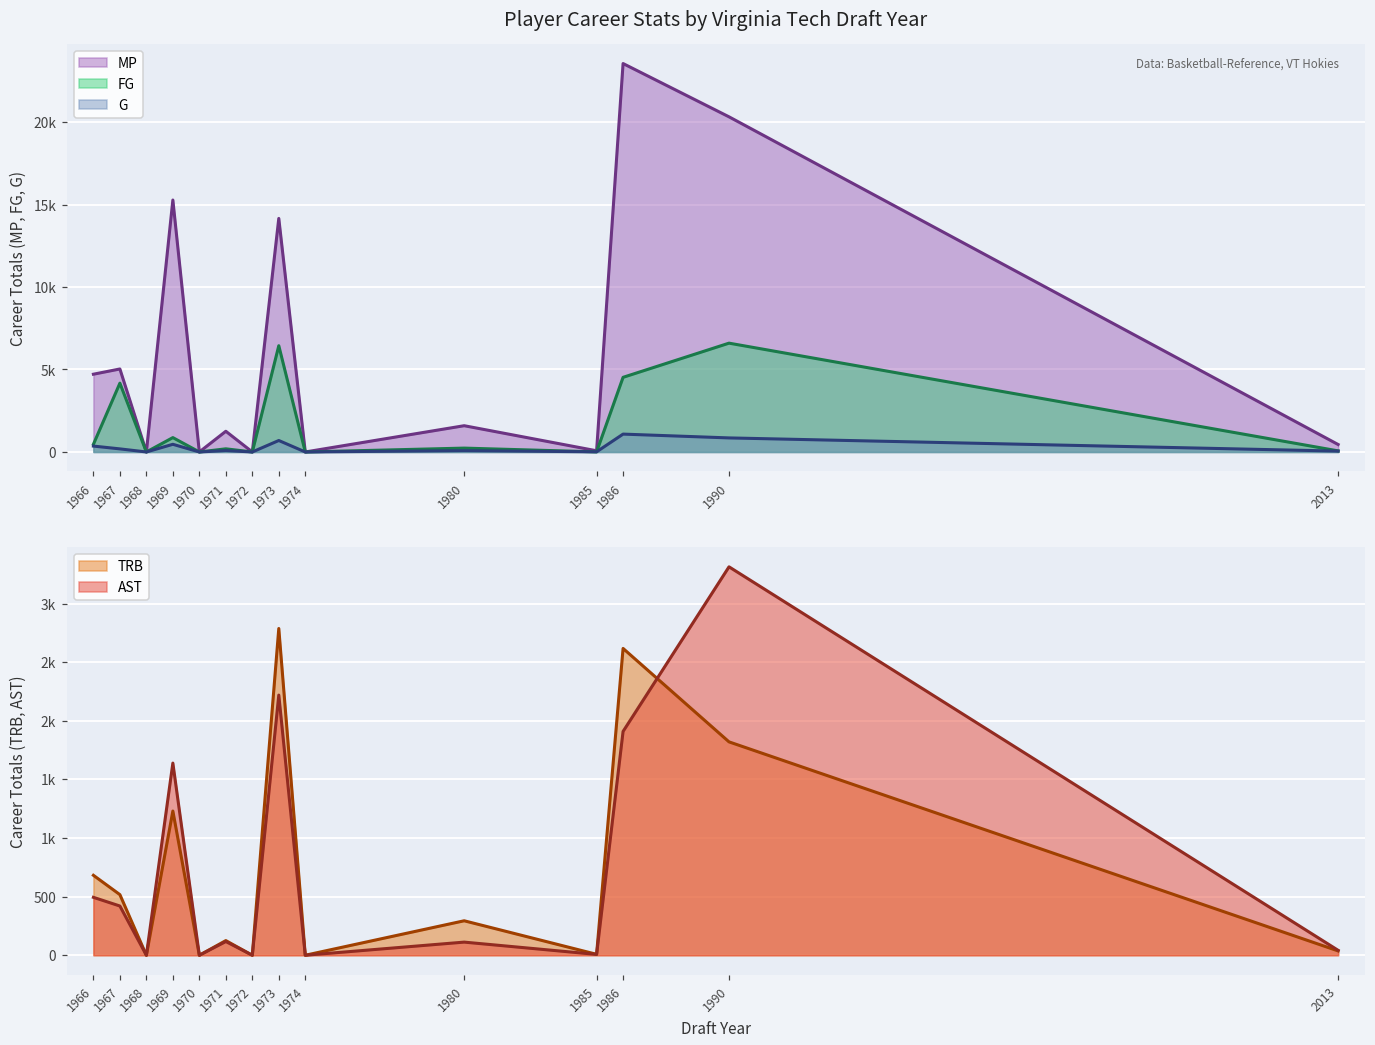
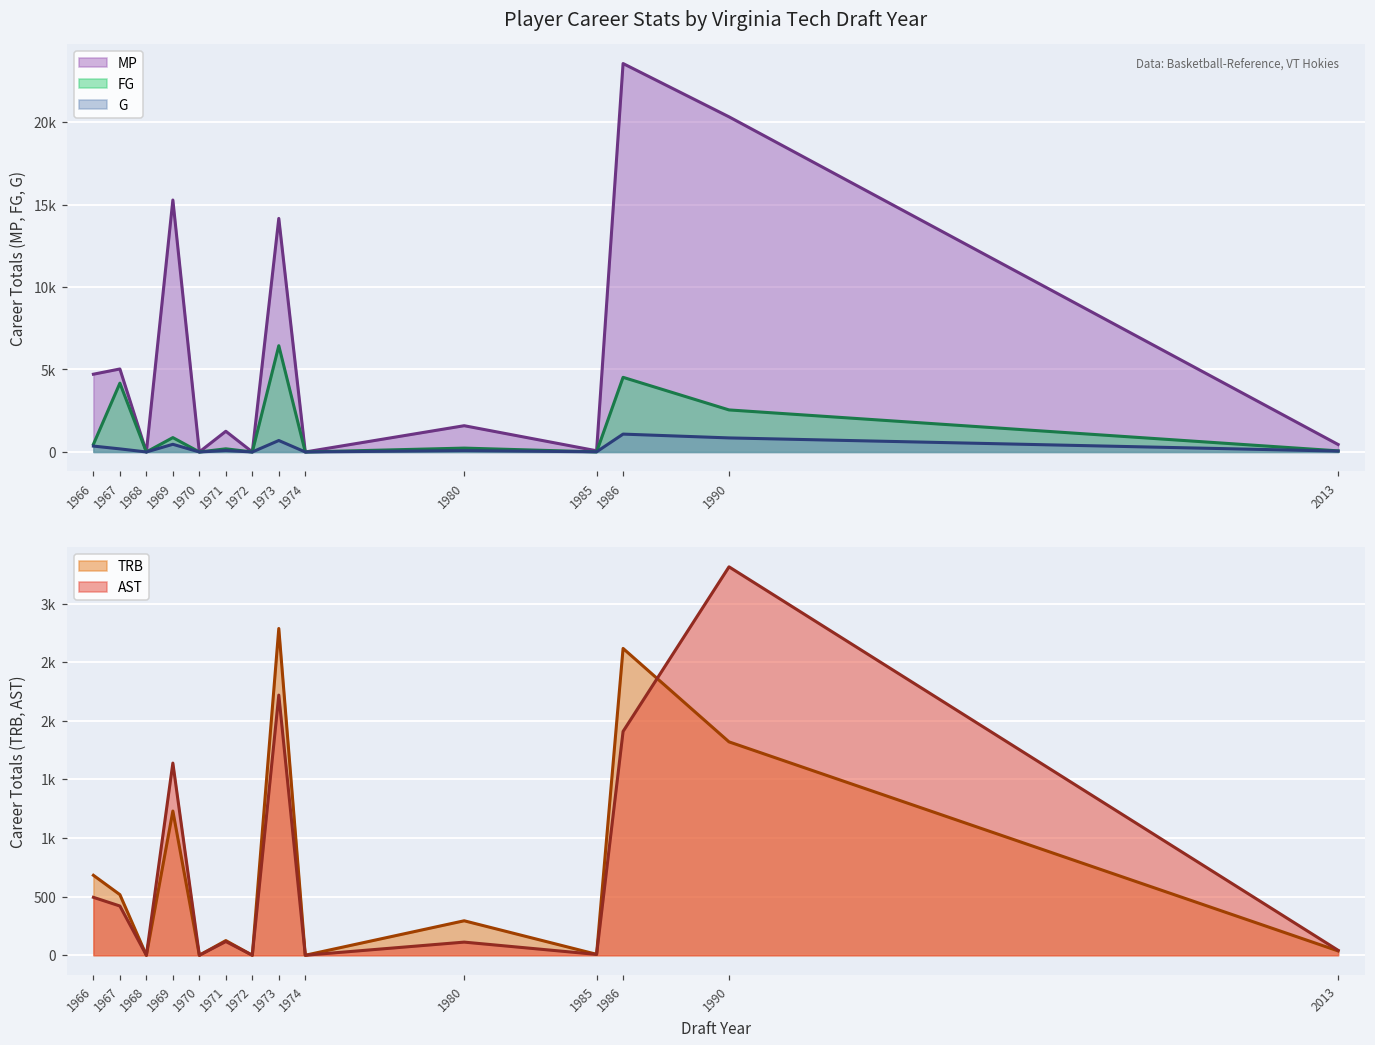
Player Career Stats by Virginia Tech Draft Year, FG, 1990: 6600 -> 2500
